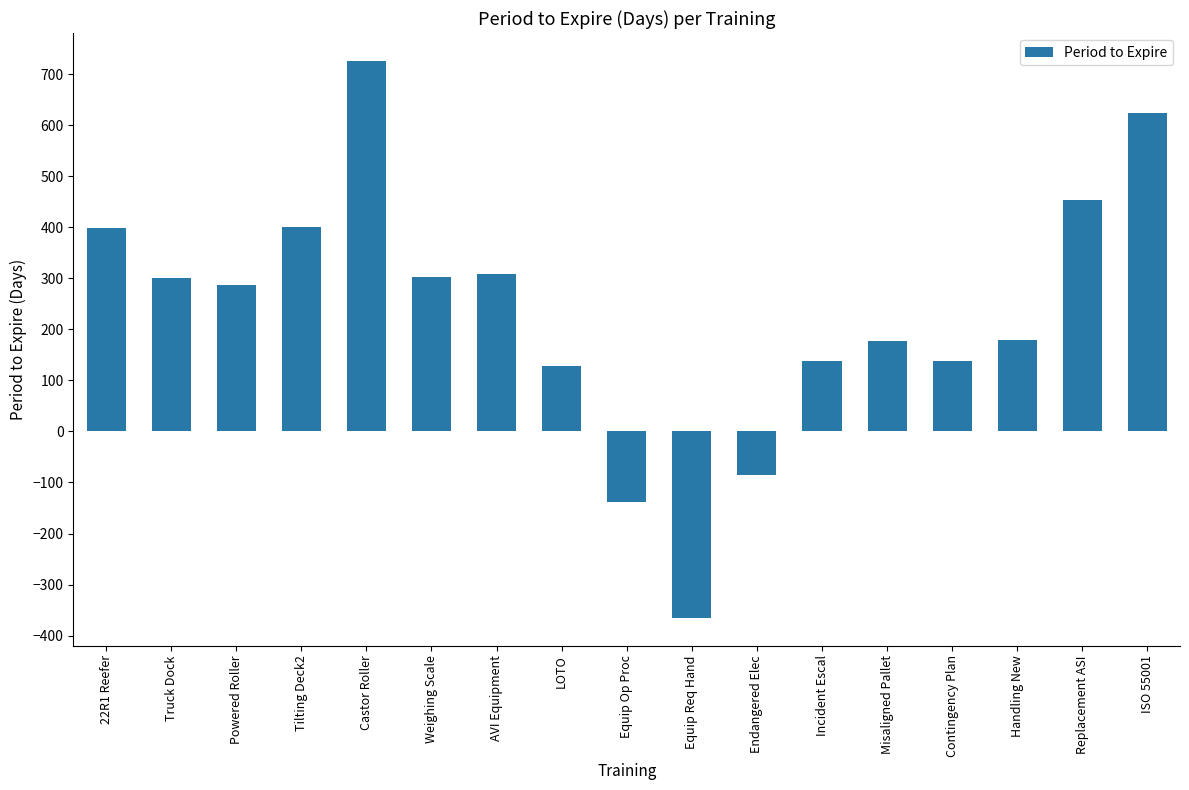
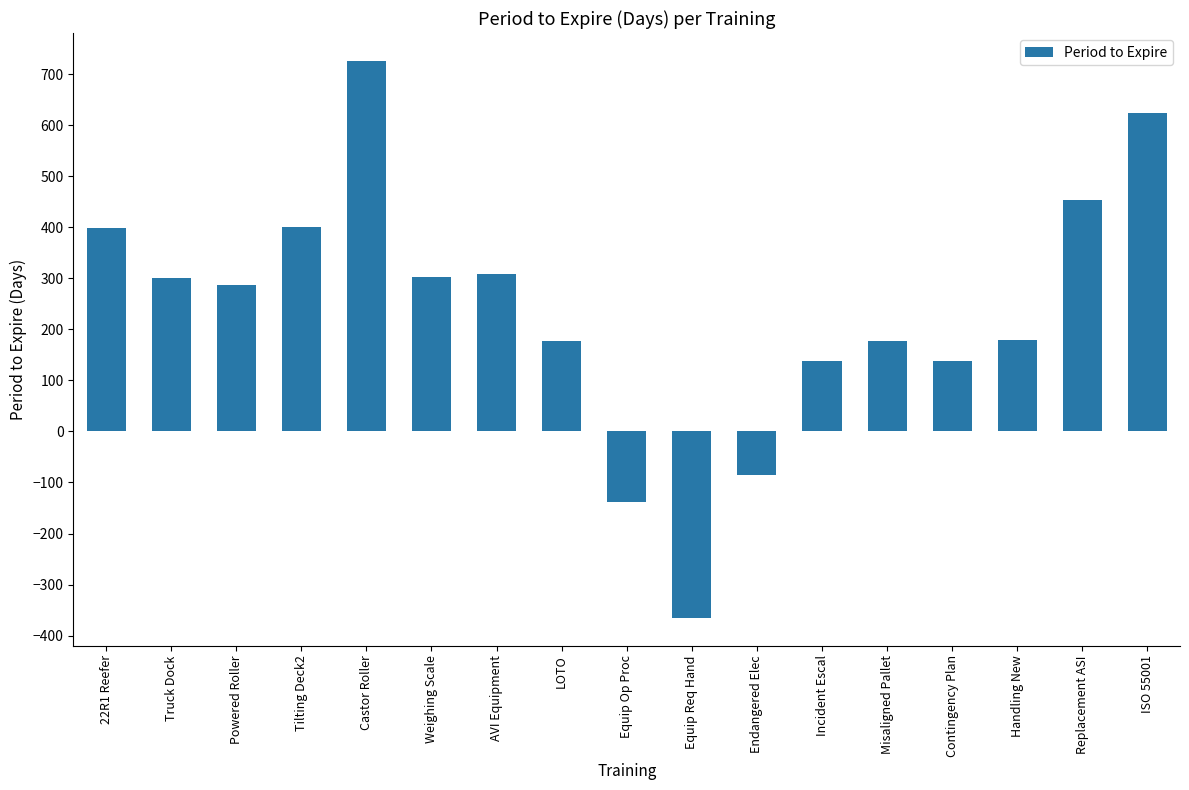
LOTO: 130 -> 180
